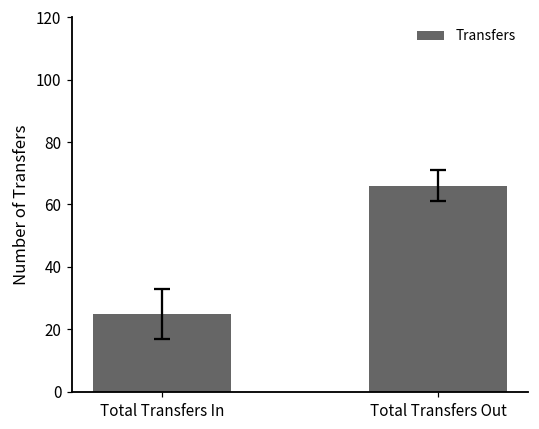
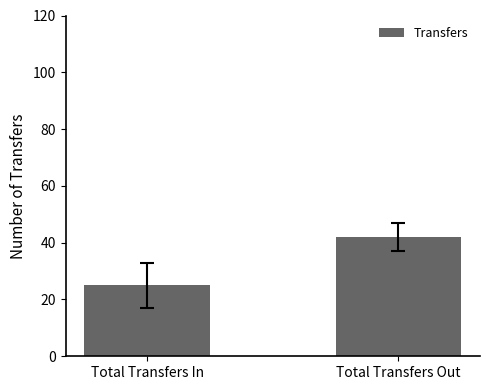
Transfers, Total Transfers Out: 66 -> 42
